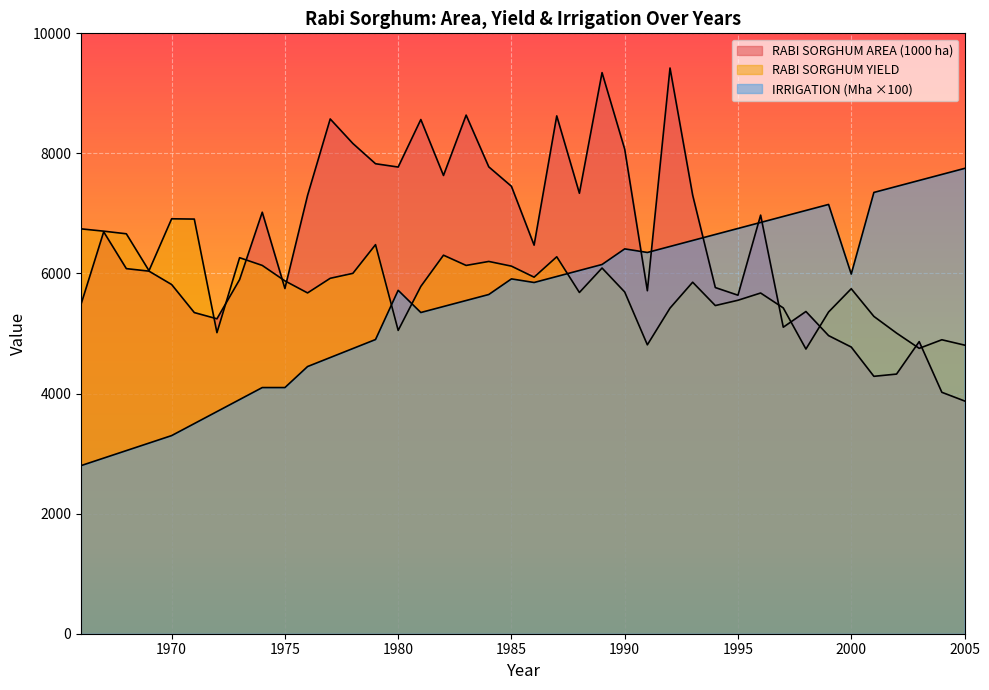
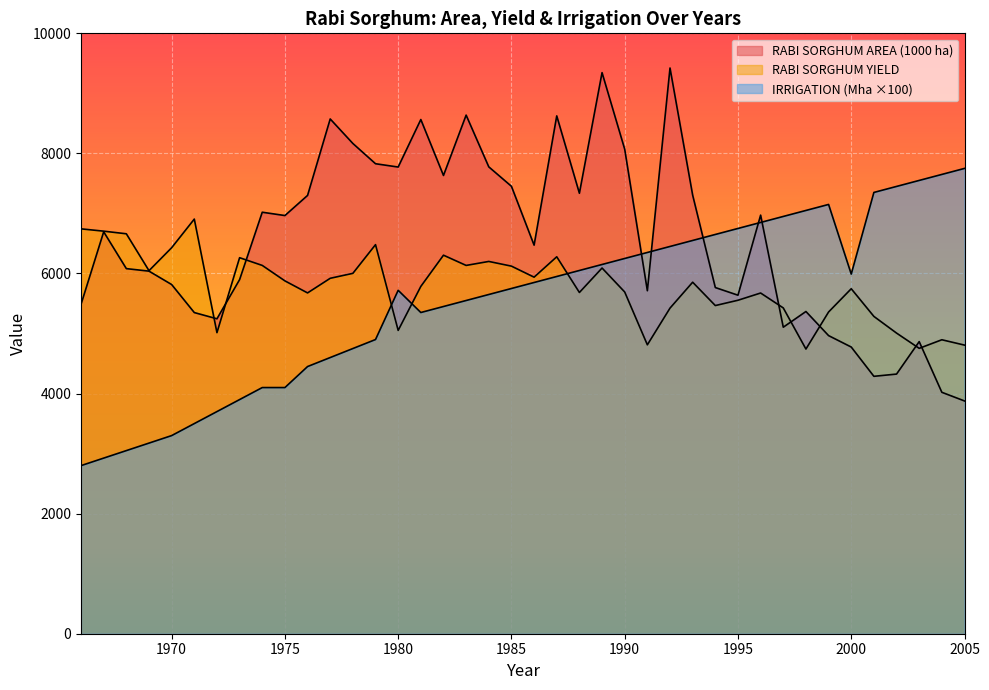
RABI SORGHUM YIELD, 1970: 6900 -> 6400
RABI SORGHUM AREA (1000 ha), 1975: 5700 -> 7000
IRRIGATION (Mha ×100), 1985: 5900 -> 5800
IRRIGATION (Mha ×100), 1990: 6400 -> 6300
